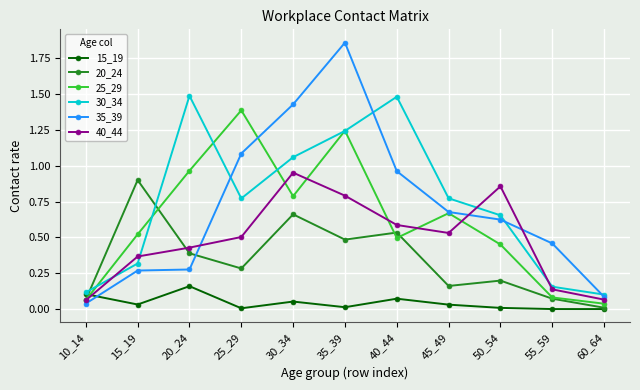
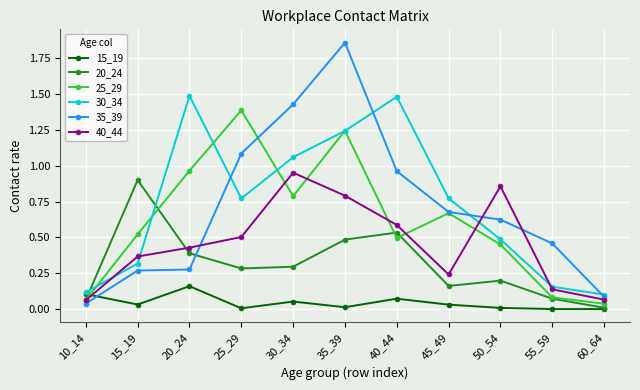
20_24, 30_34: 0.66 -> 0.30
40_44, 45_49: 0.53 -> 0.24
30_34, 50_54: 0.65 -> 0.49
